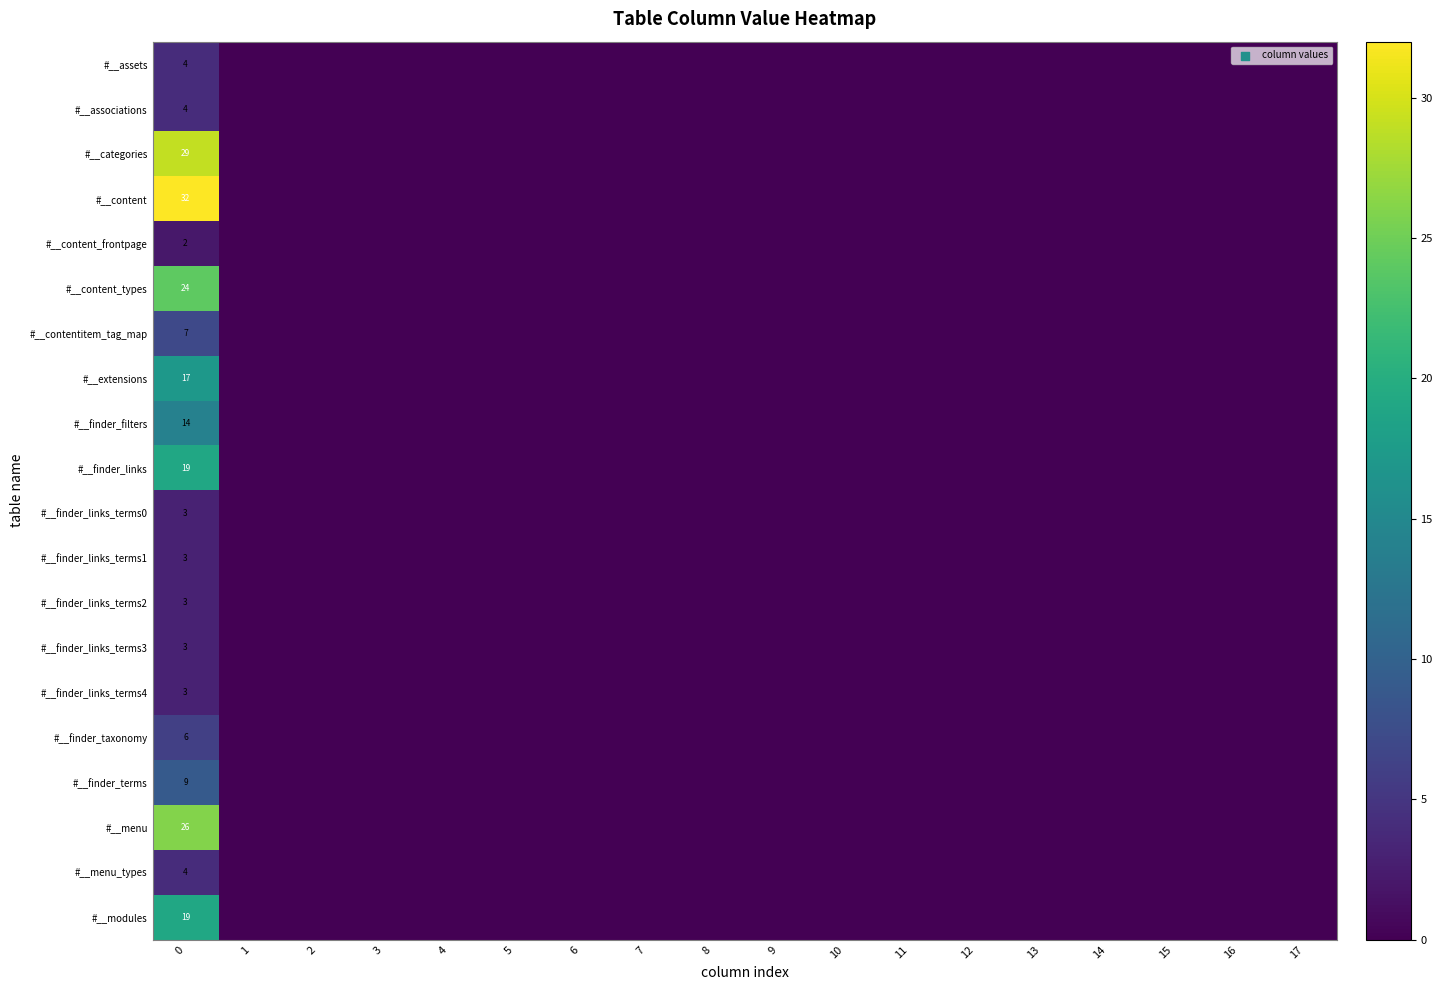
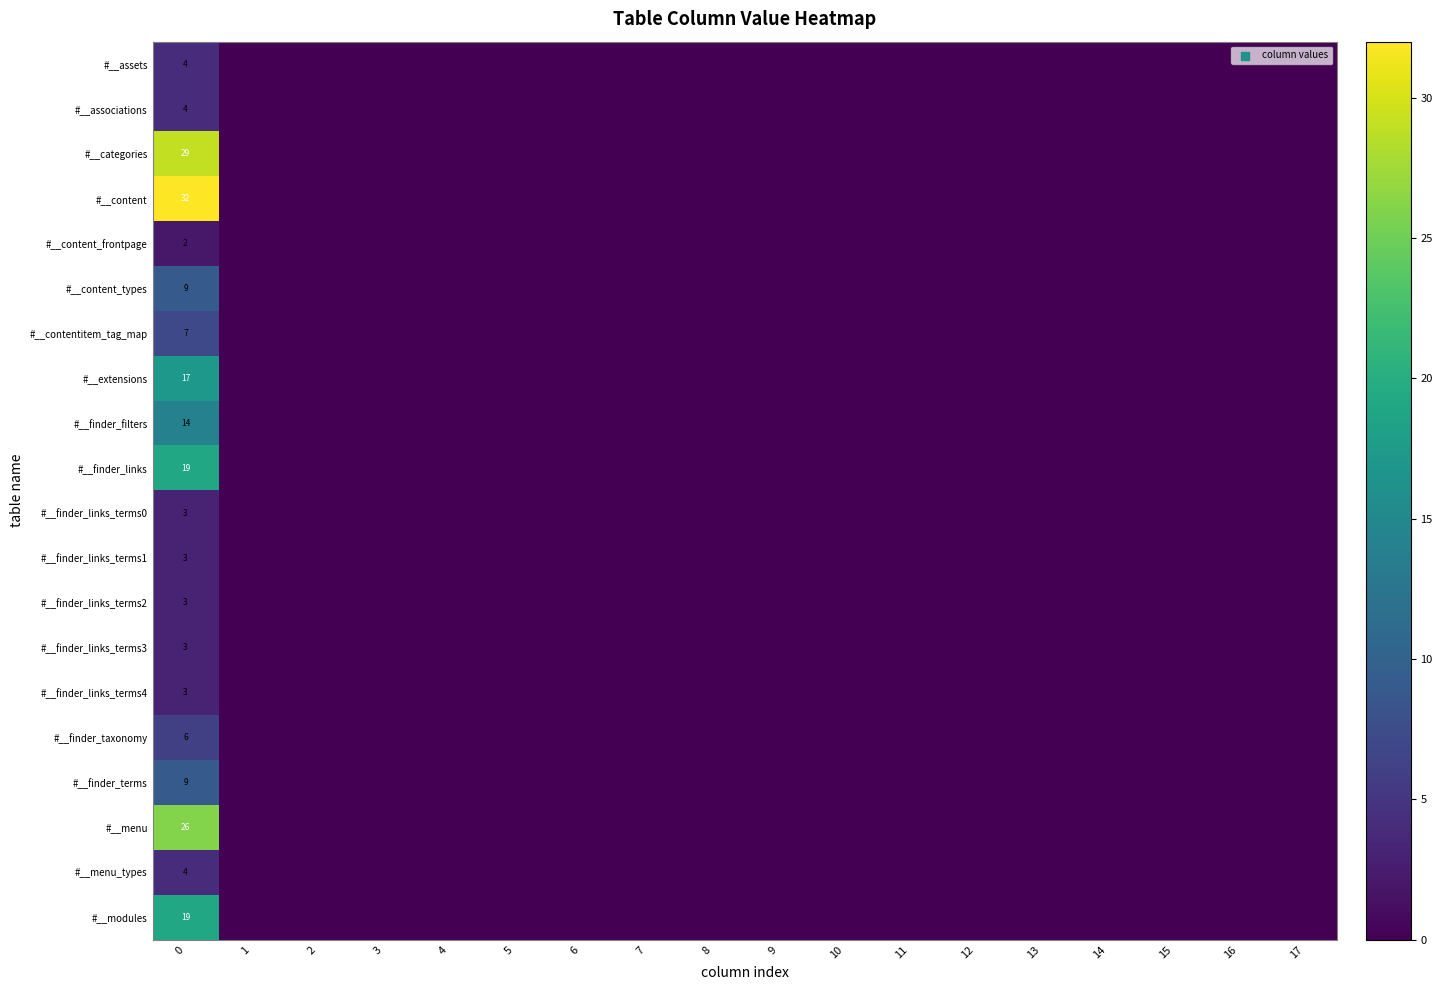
#__content_types, 0: 24 -> 9
